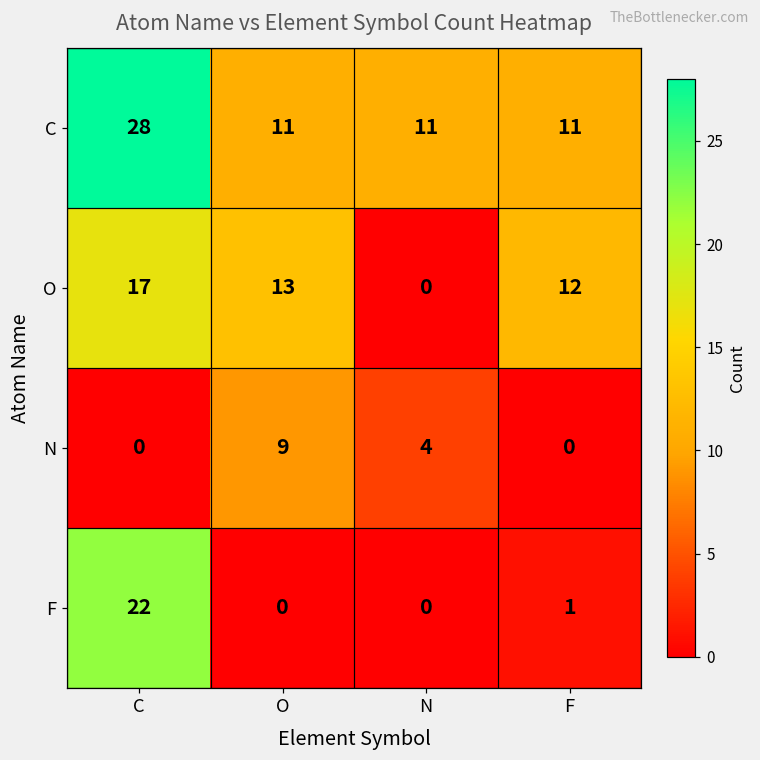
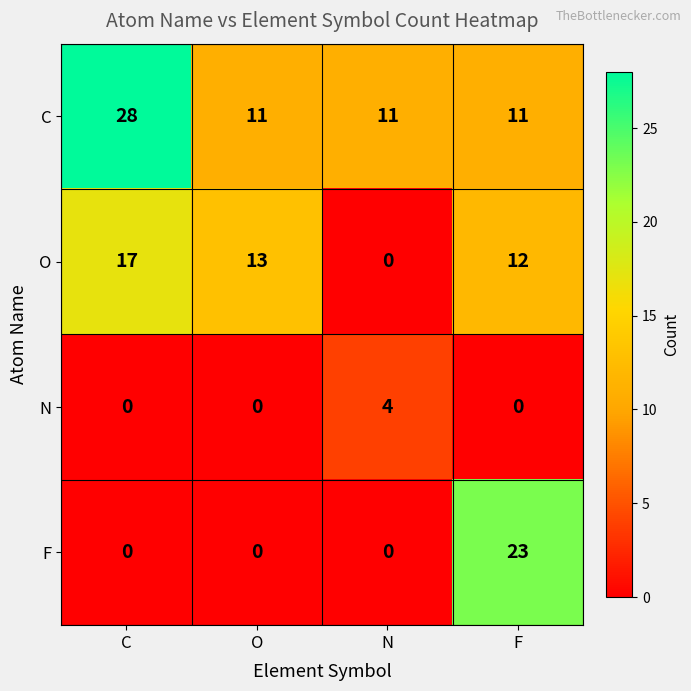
N, O: 9 -> 0
F, C: 22 -> 0
F, F: 1 -> 23
